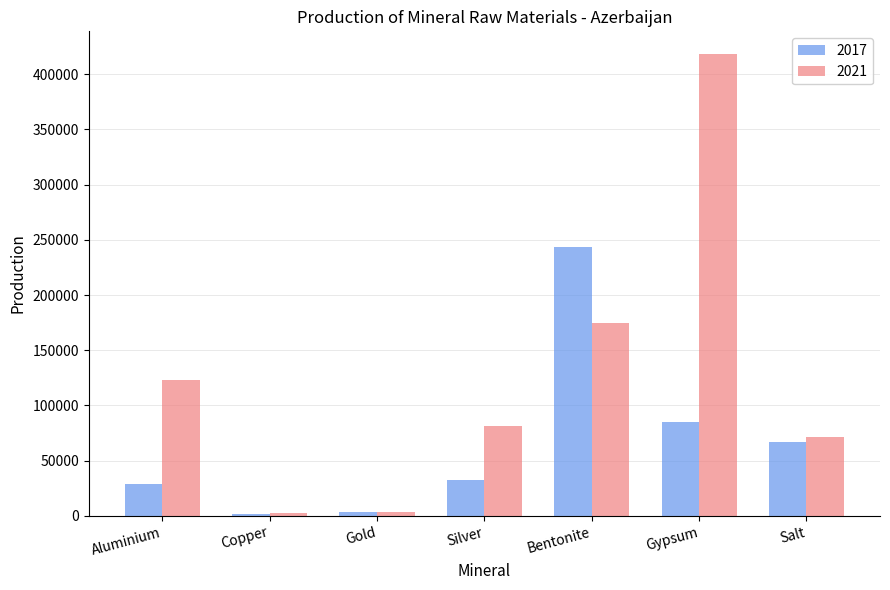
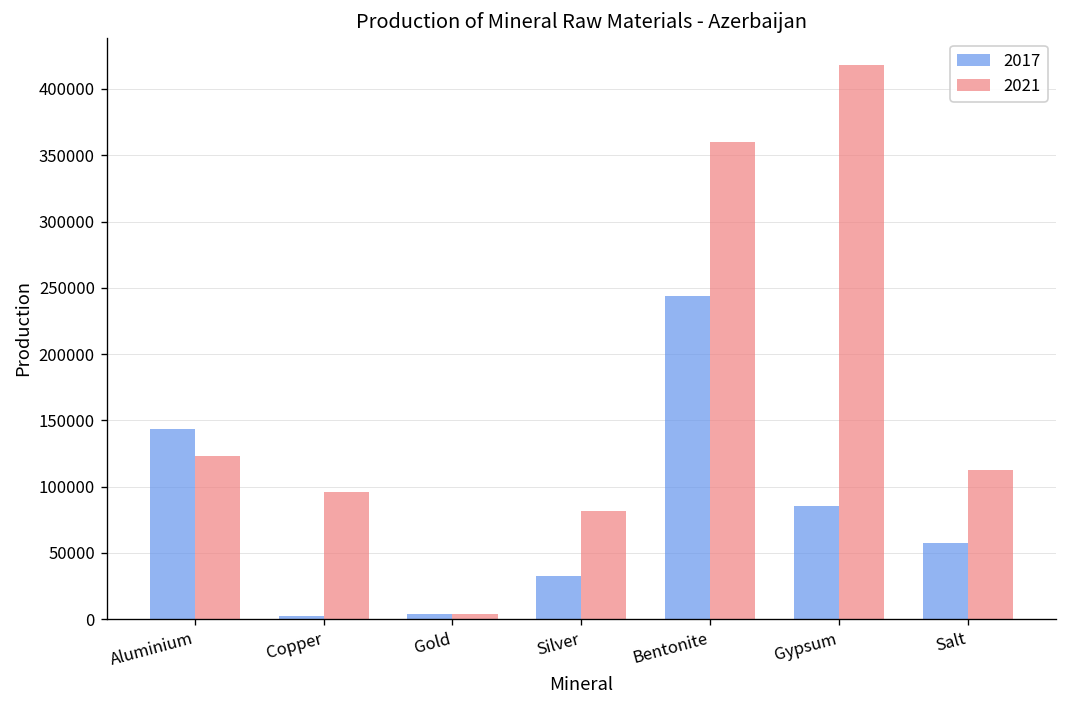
2017, Aluminium: 29000 -> 143000
2021, Copper: 3000 -> 96000
2021, Bentonite: 174000 -> 360000
2017, Salt: 67000 -> 58000
2021, Salt: 71000 -> 112000
